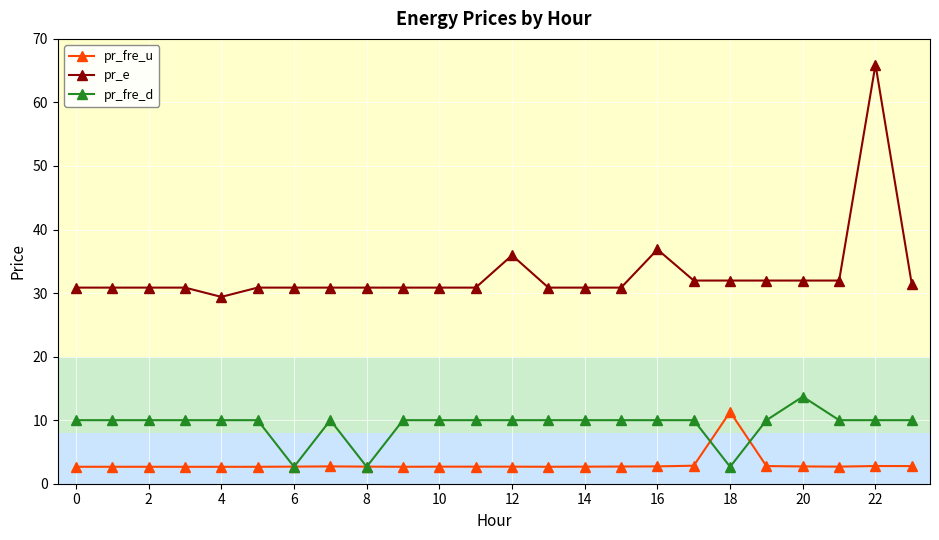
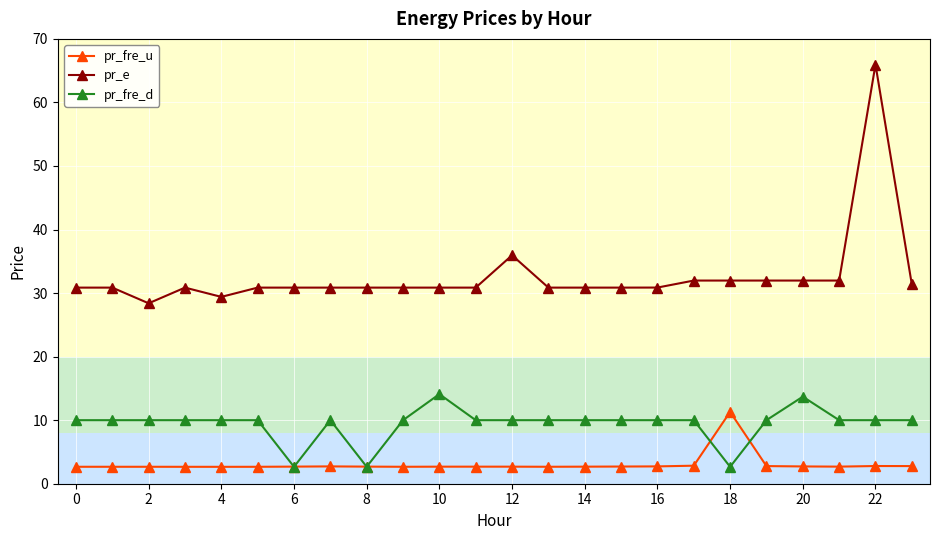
pr_e, 2: 31 -> 28
pr_fre_d, 10: 10 -> 14
pr_e, 16: 37 -> 31
